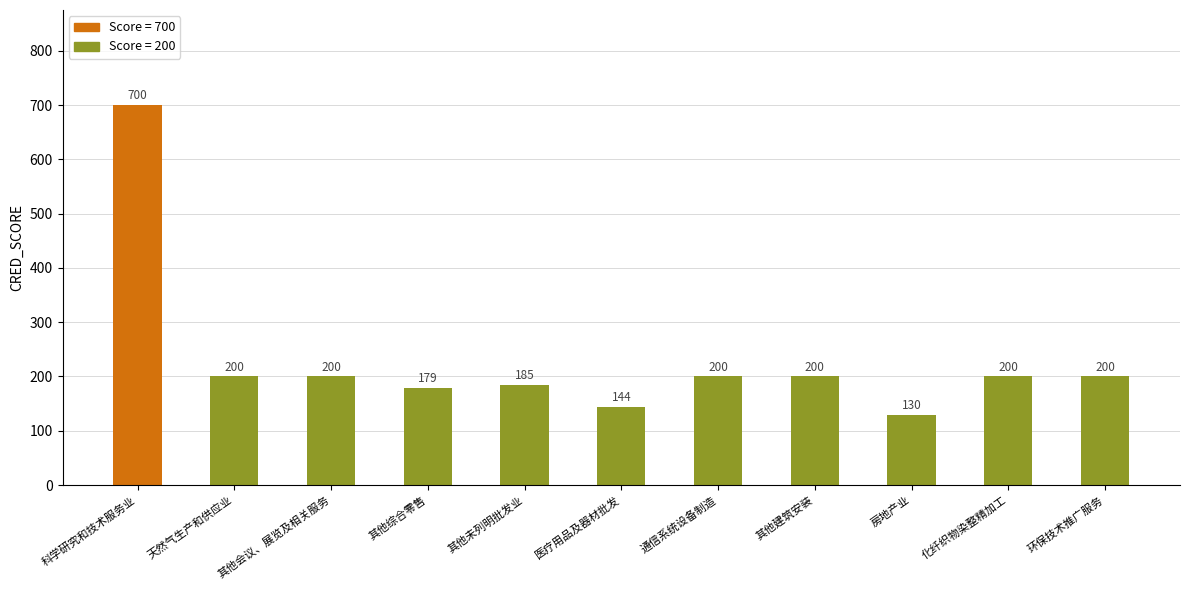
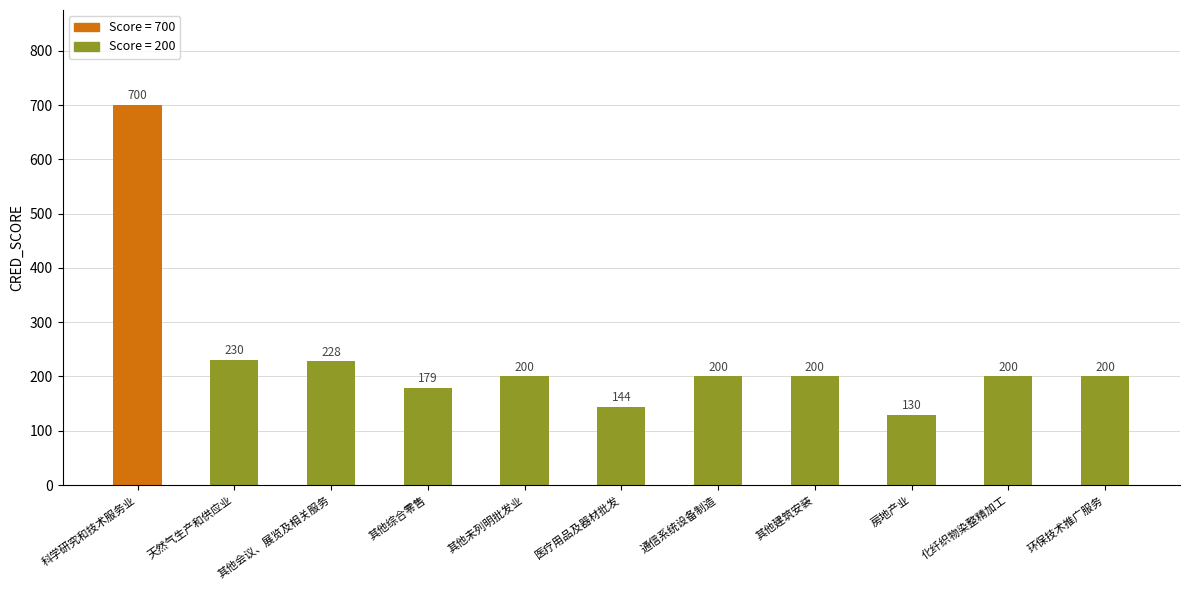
天然气生产和供应业: 200 -> 230
其他会议、展览及相关服务: 200 -> 228
其他未列明批发业: 185 -> 200
